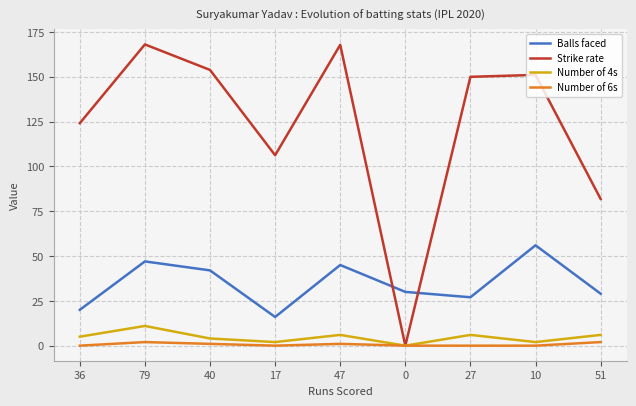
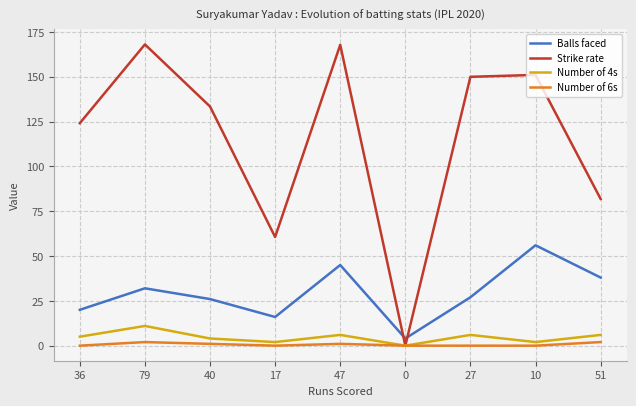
Balls faced, 79: 47 -> 32
Balls faced, 40: 42 -> 26
Strike rate, 40: 154 -> 133
Strike rate, 17: 106 -> 61
Balls faced, 0: 30 -> 4
Balls faced, 51: 29 -> 38
